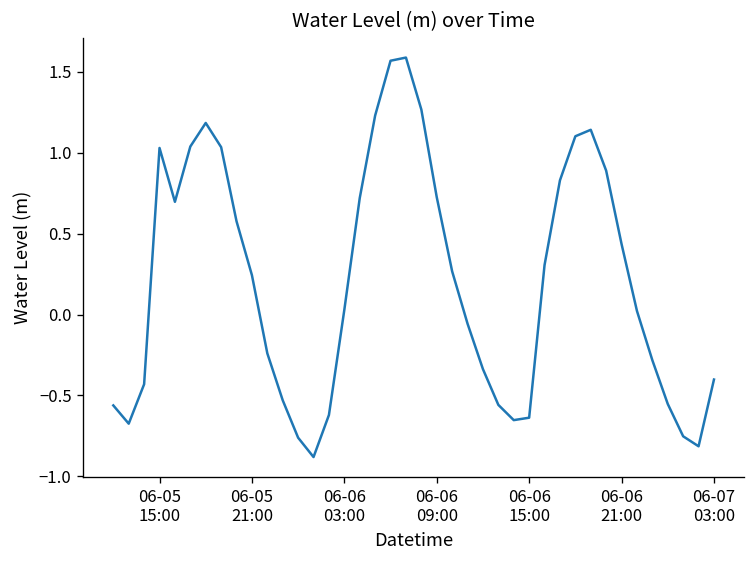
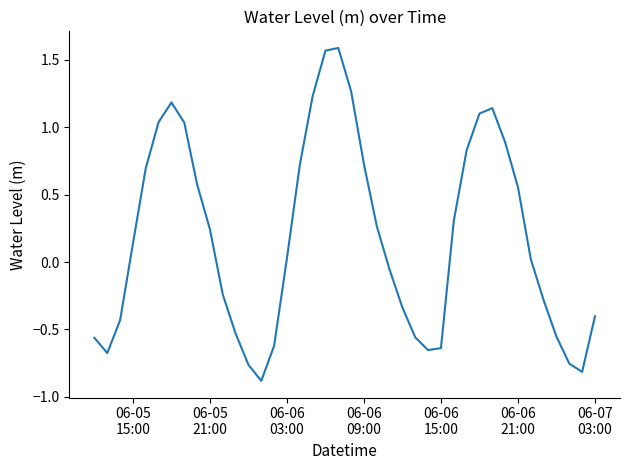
06-05 15:00: 1.03 -> 0.14
06-06 21:00: 0.44 -> 0.56
